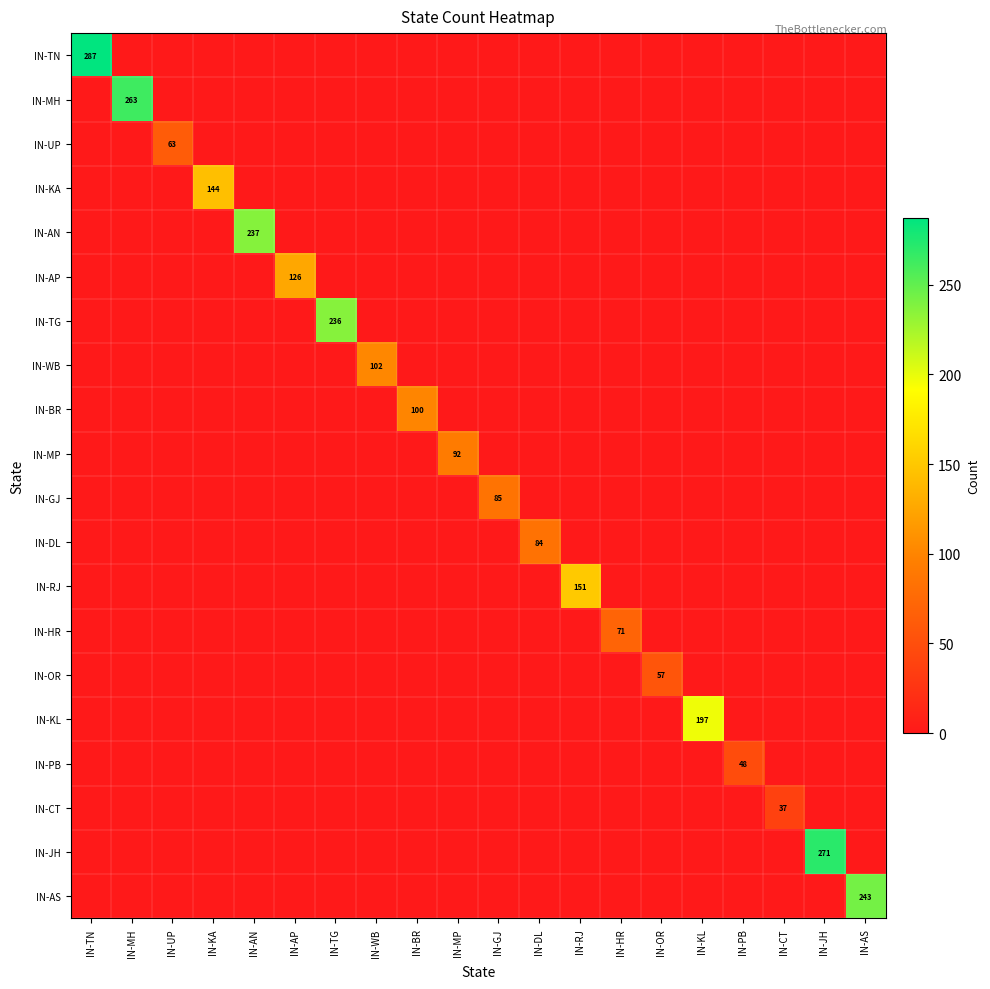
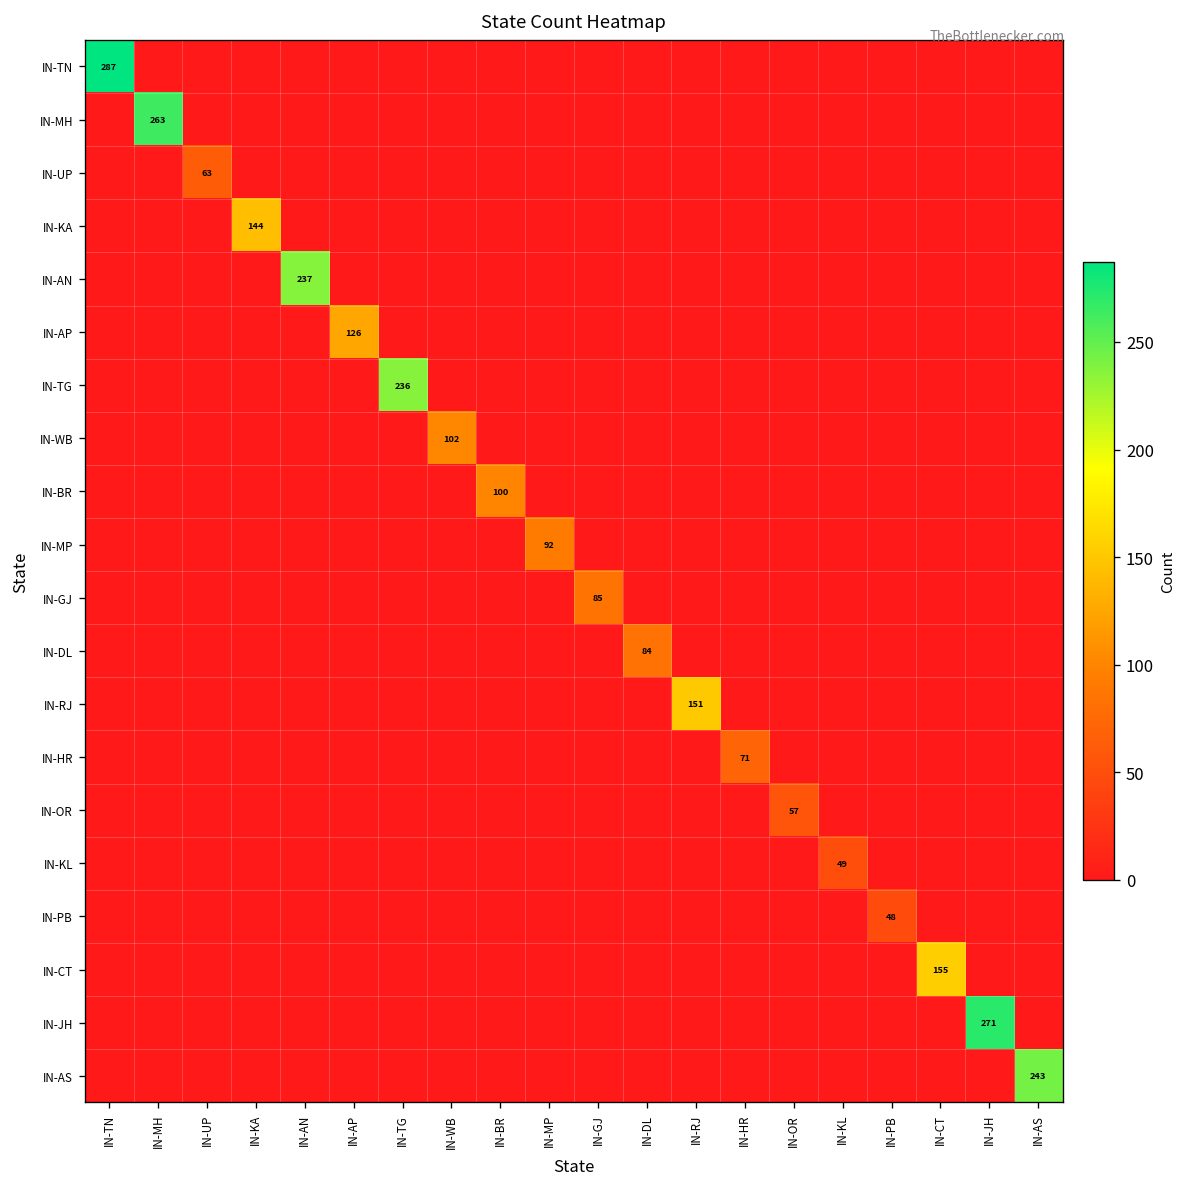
IN-KL, IN-KL: 197 -> 49
IN-CT, IN-CT: 37 -> 155
